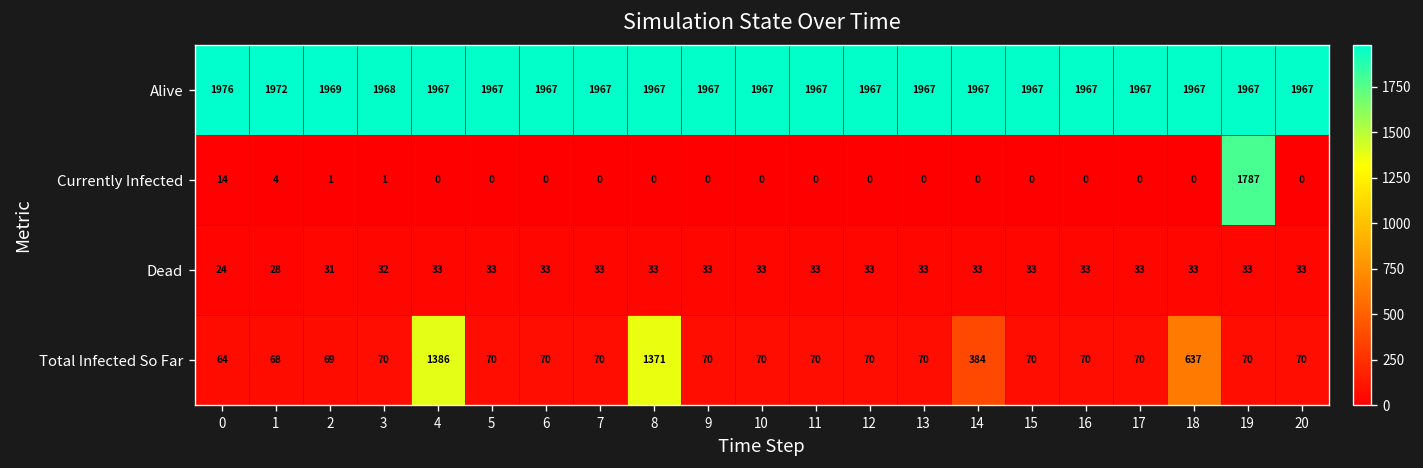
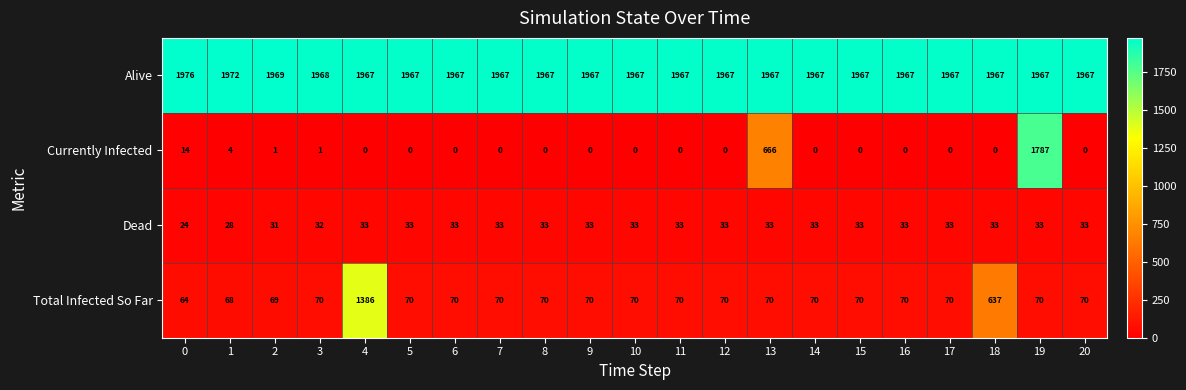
Currently Infected, 13: 0 -> 666
Total Infected So Far, 8: 1371 -> 70
Total Infected So Far, 14: 384 -> 70
